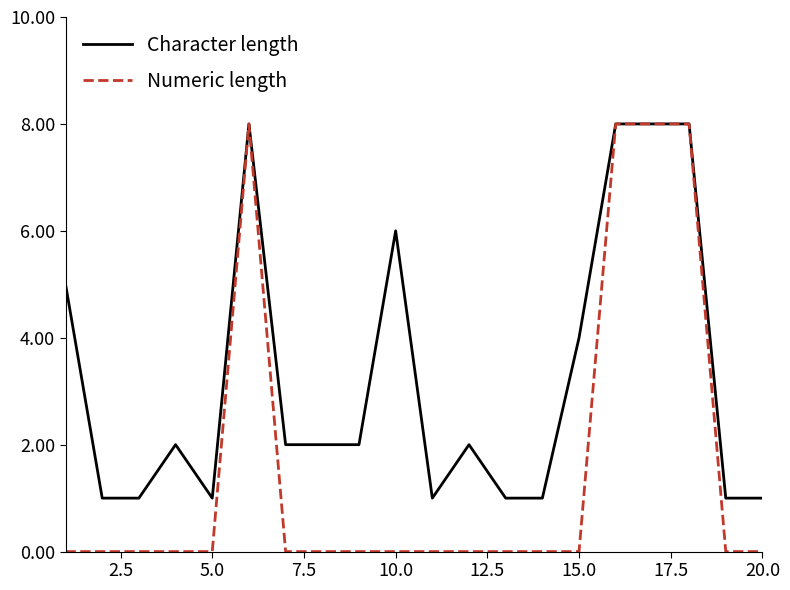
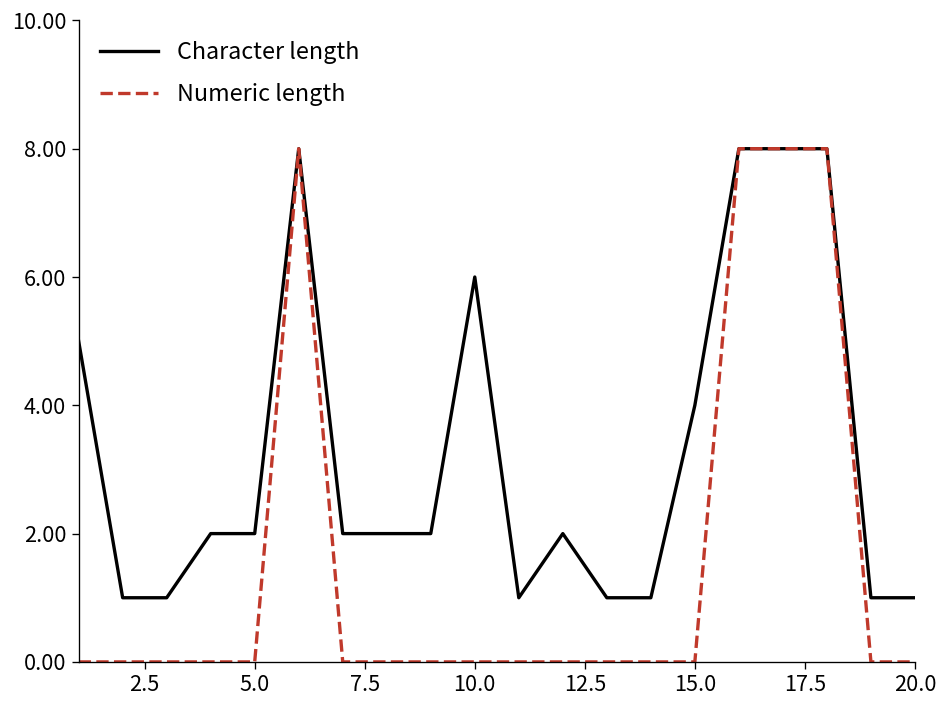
Character length, 5.0: 1 -> 2
